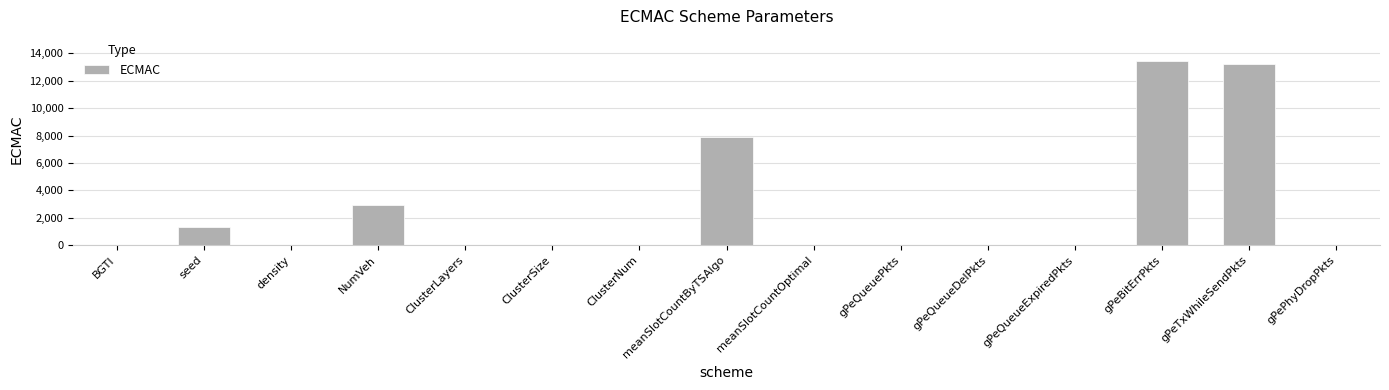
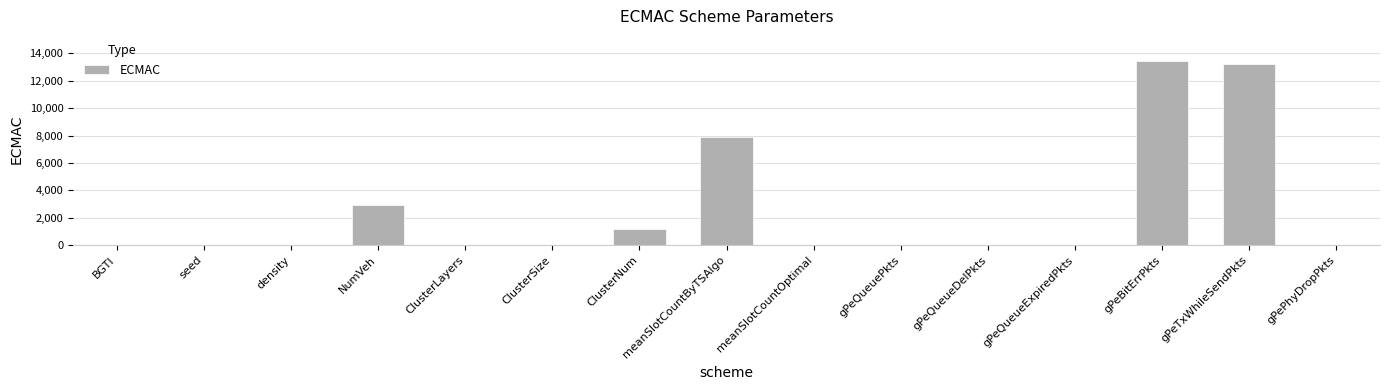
seed: 1,400 -> 0
ClusterNum: 0 -> 1,200
